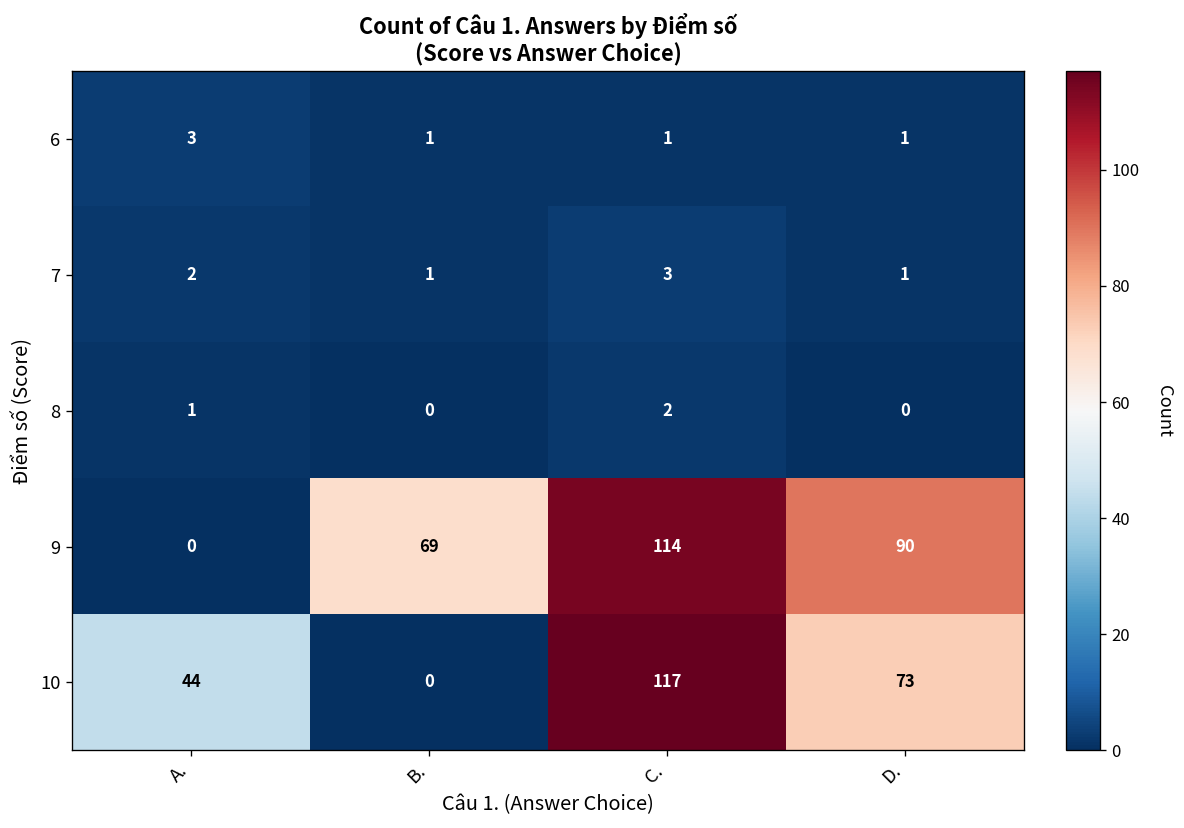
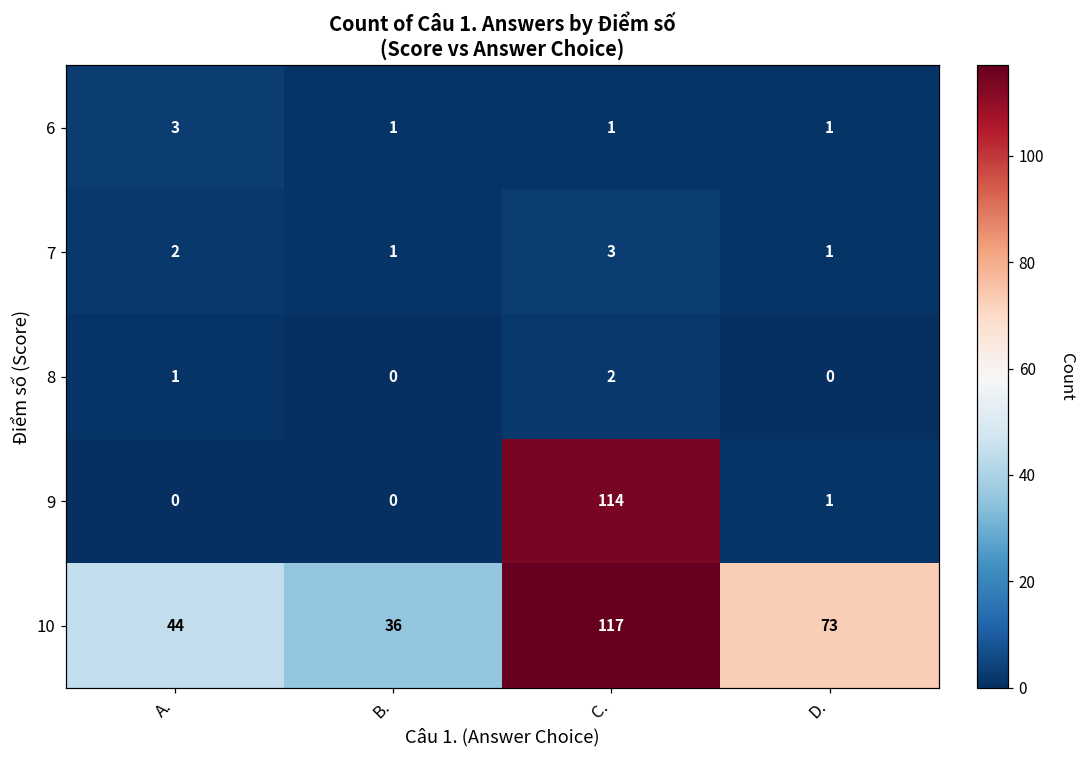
9, B.: 69 -> 0
9, D.: 90 -> 1
10, B.: 0 -> 36
